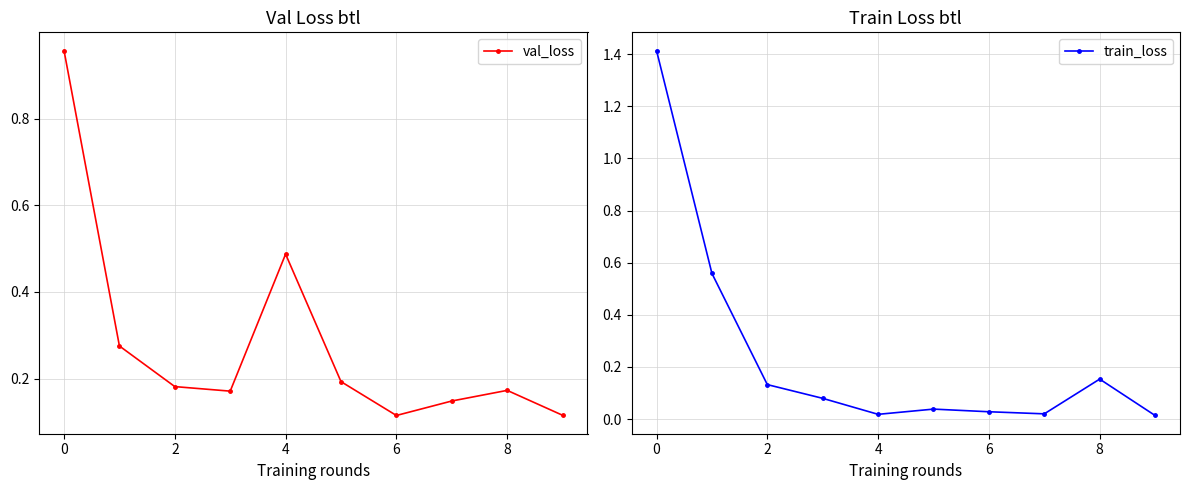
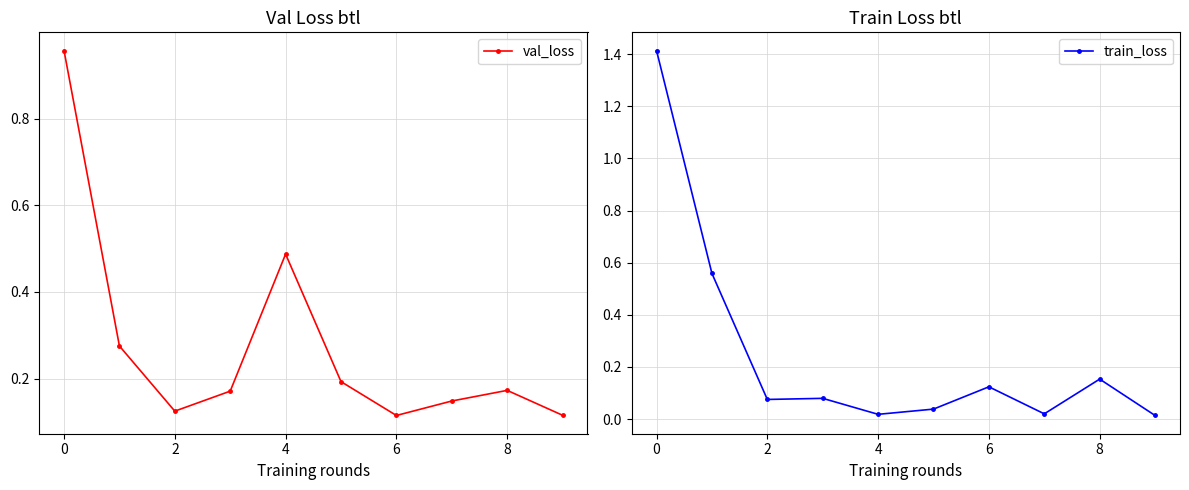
Val Loss btl, 2: 0.18 -> 0.12
Train Loss btl, 2: 0.13 -> 0.08
Train Loss btl, 6: 0.03 -> 0.12
